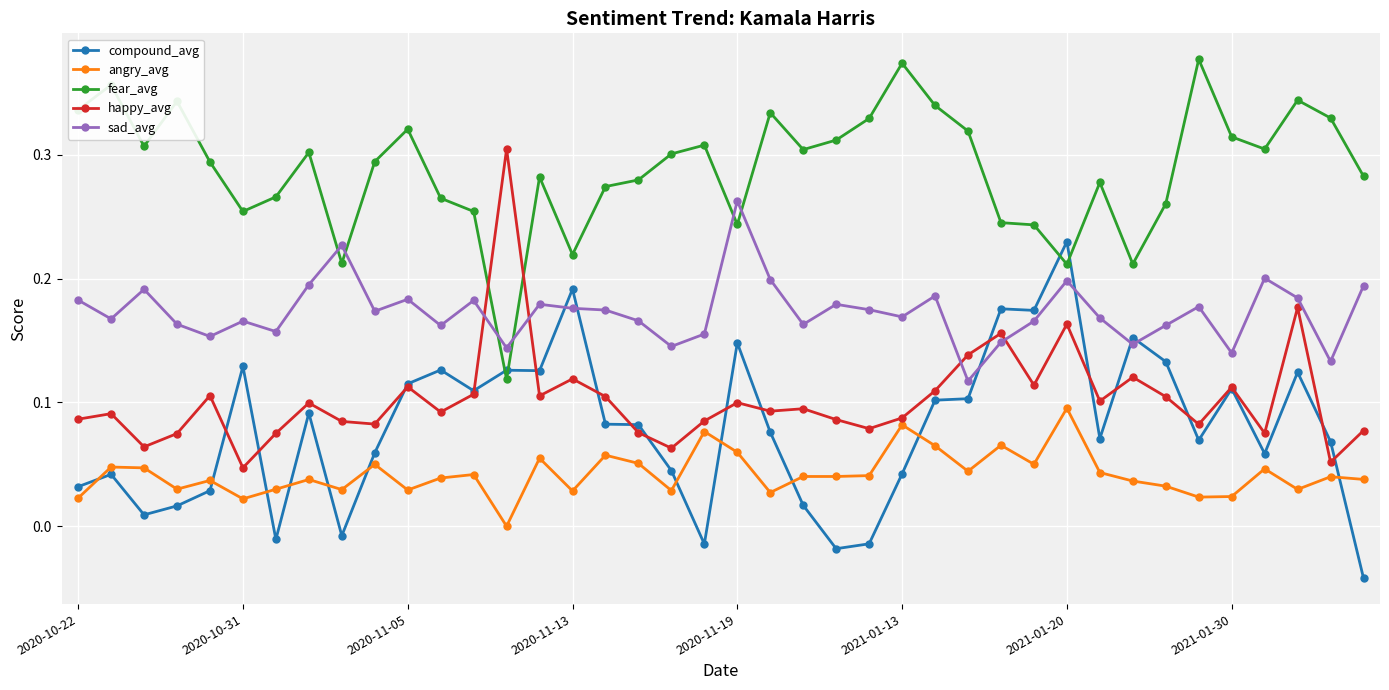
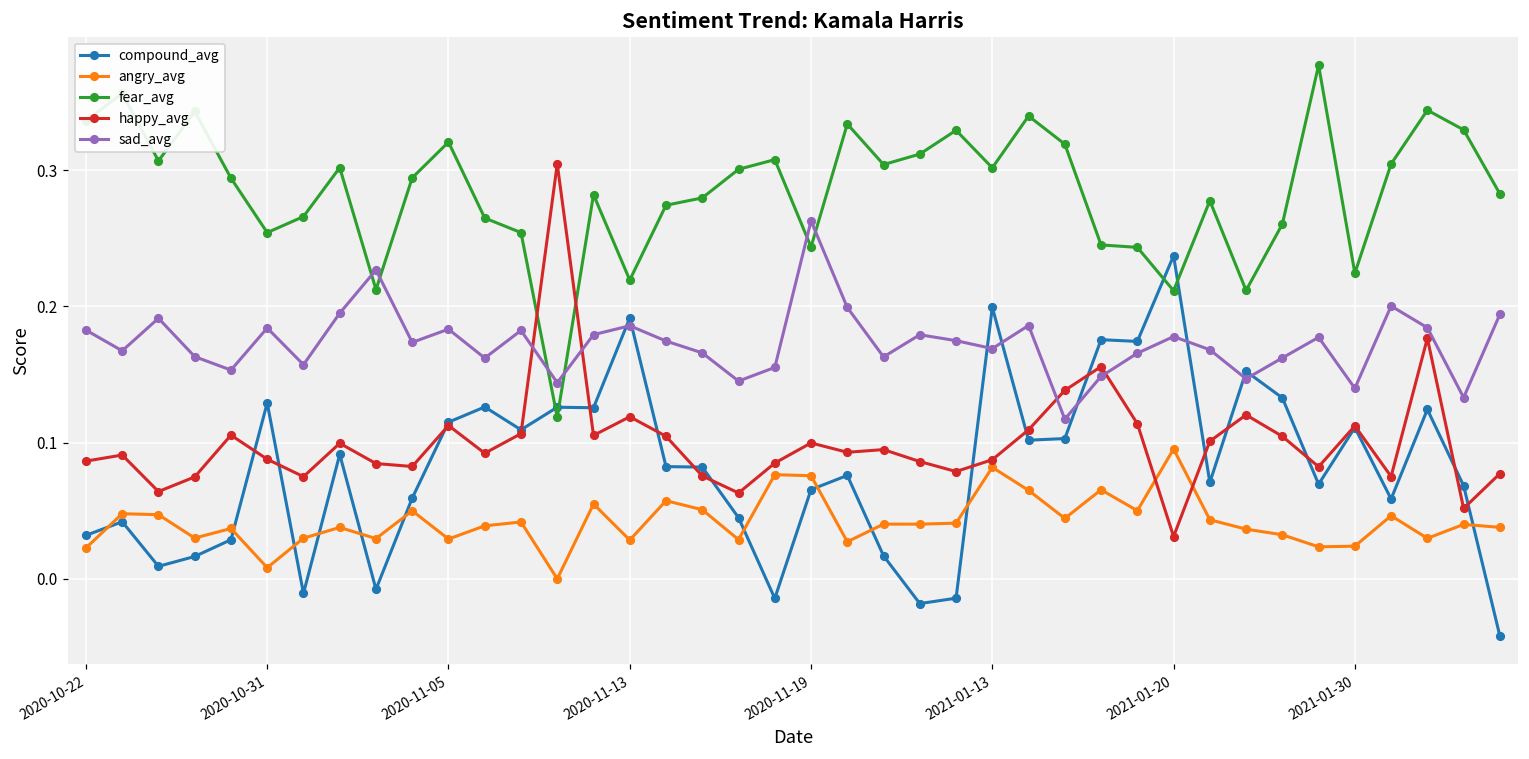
angry_avg, 2020-10-31: 0.022 -> 0.008
happy_avg, 2020-10-31: 0.047 -> 0.088
sad_avg, 2020-10-31: 0.166 -> 0.184
sad_avg, 2020-11-13: 0.176 -> 0.186
compound_avg, 2020-11-19: 0.148 -> 0.066
angry_avg, 2020-11-19: 0.060 -> 0.076
compound_avg, 2021-01-13: 0.042 -> 0.199
fear_avg, 2021-01-13: 0.374 -> 0.302
compound_avg, 2021-01-20: 0.230 -> 0.237
happy_avg, 2021-01-20: 0.163 -> 0.031
sad_avg, 2021-01-20: 0.198 -> 0.178
fear_avg, 2021-01-30: 0.315 -> 0.224
